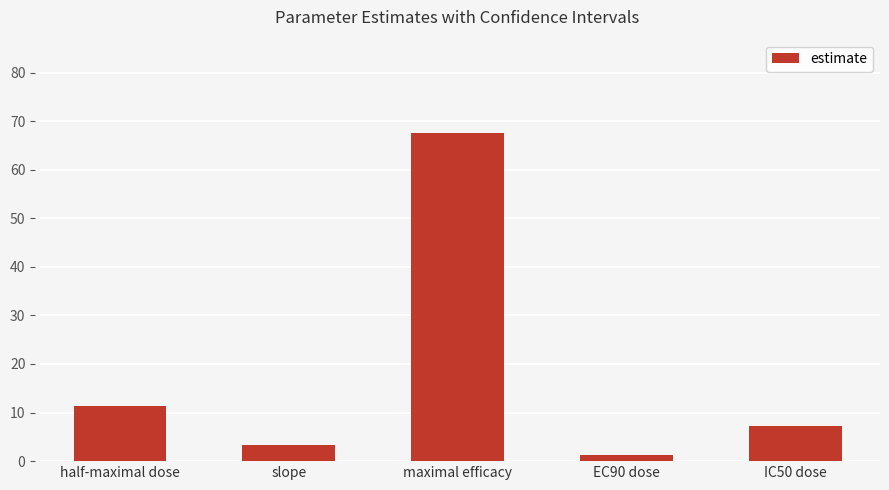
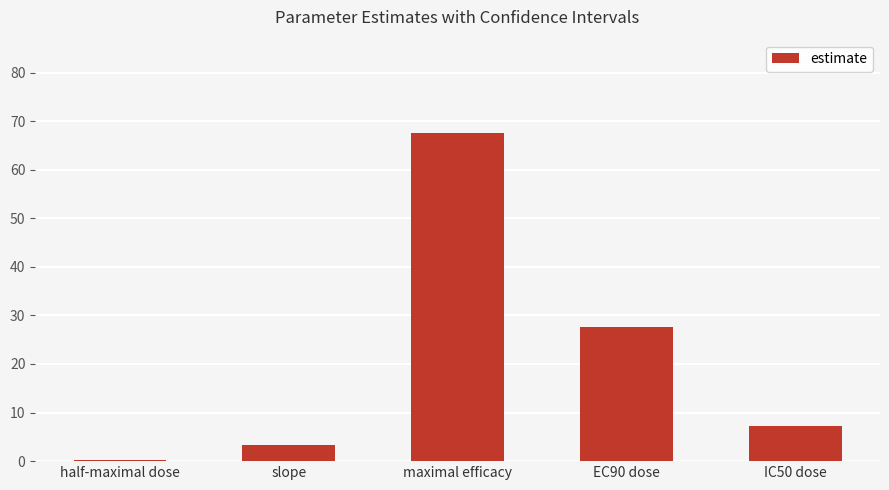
half-maximal dose: 11 -> 0
EC90 dose: 1 -> 28
